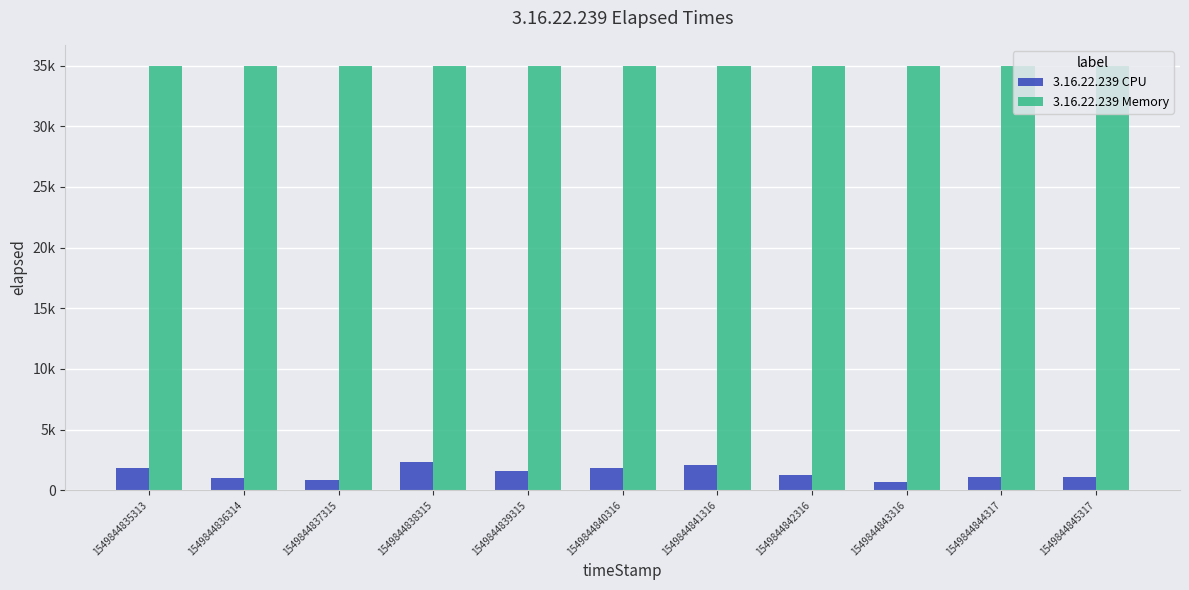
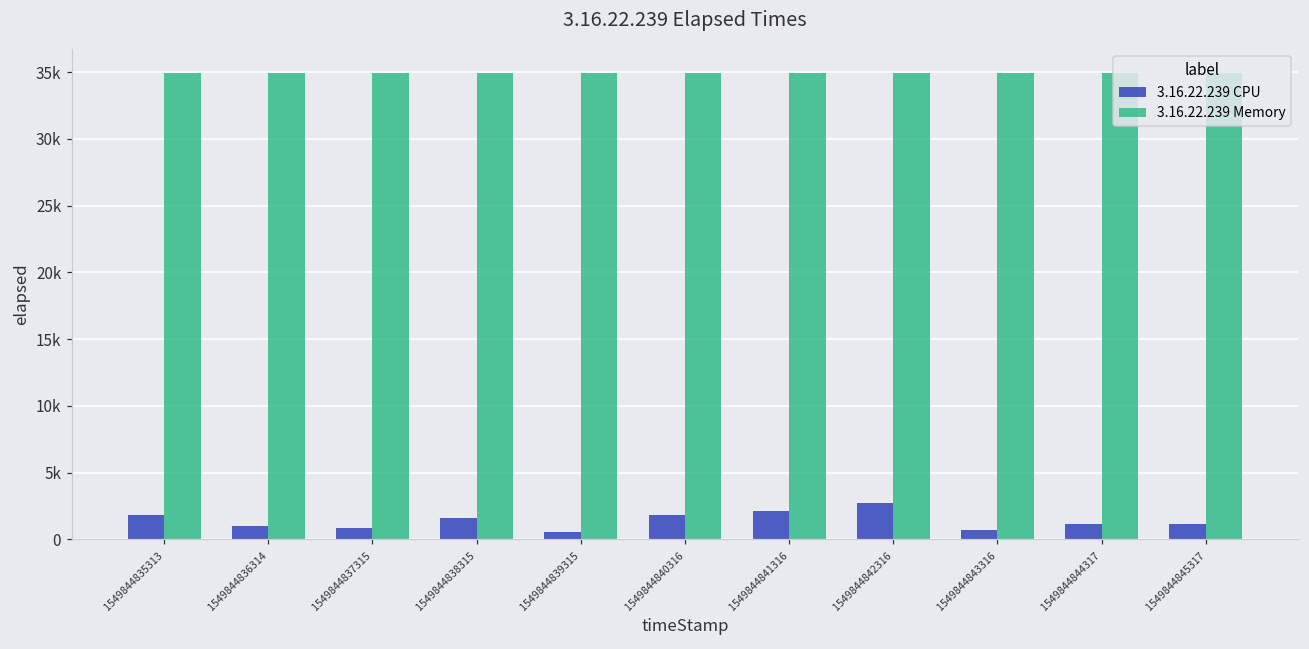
3.16.22.239 CPU, 1549844838315: 2400 -> 1600
3.16.22.239 CPU, 1549844839315: 1600 -> 500
3.16.22.239 CPU, 1549844842316: 1300 -> 2700
